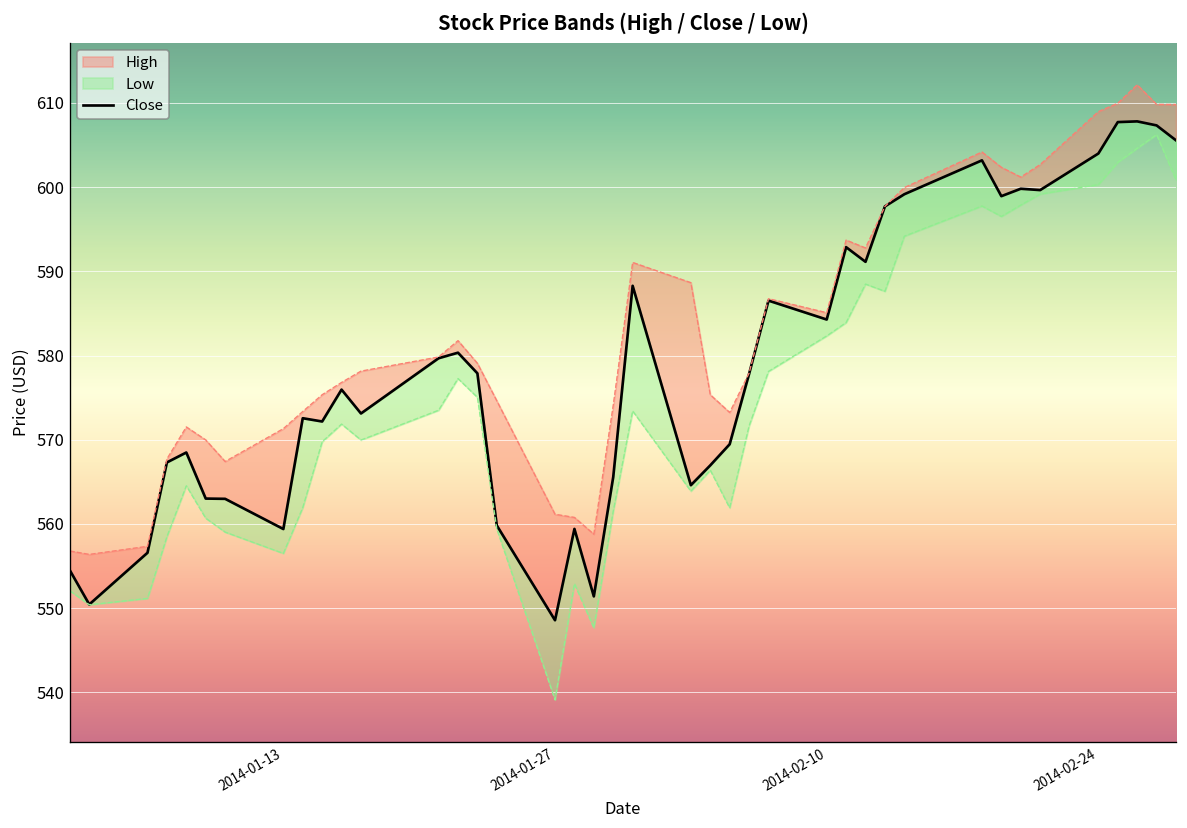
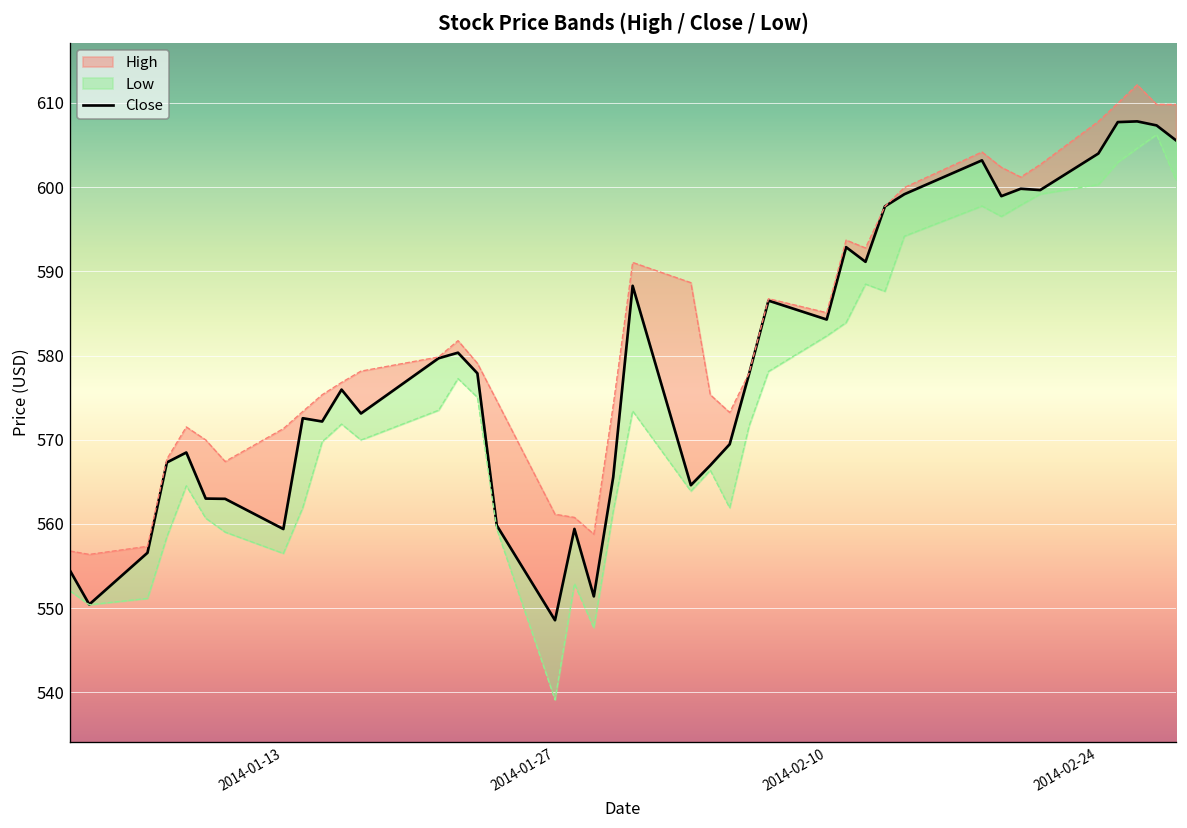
High, 2014-02-24: 609 -> 608
